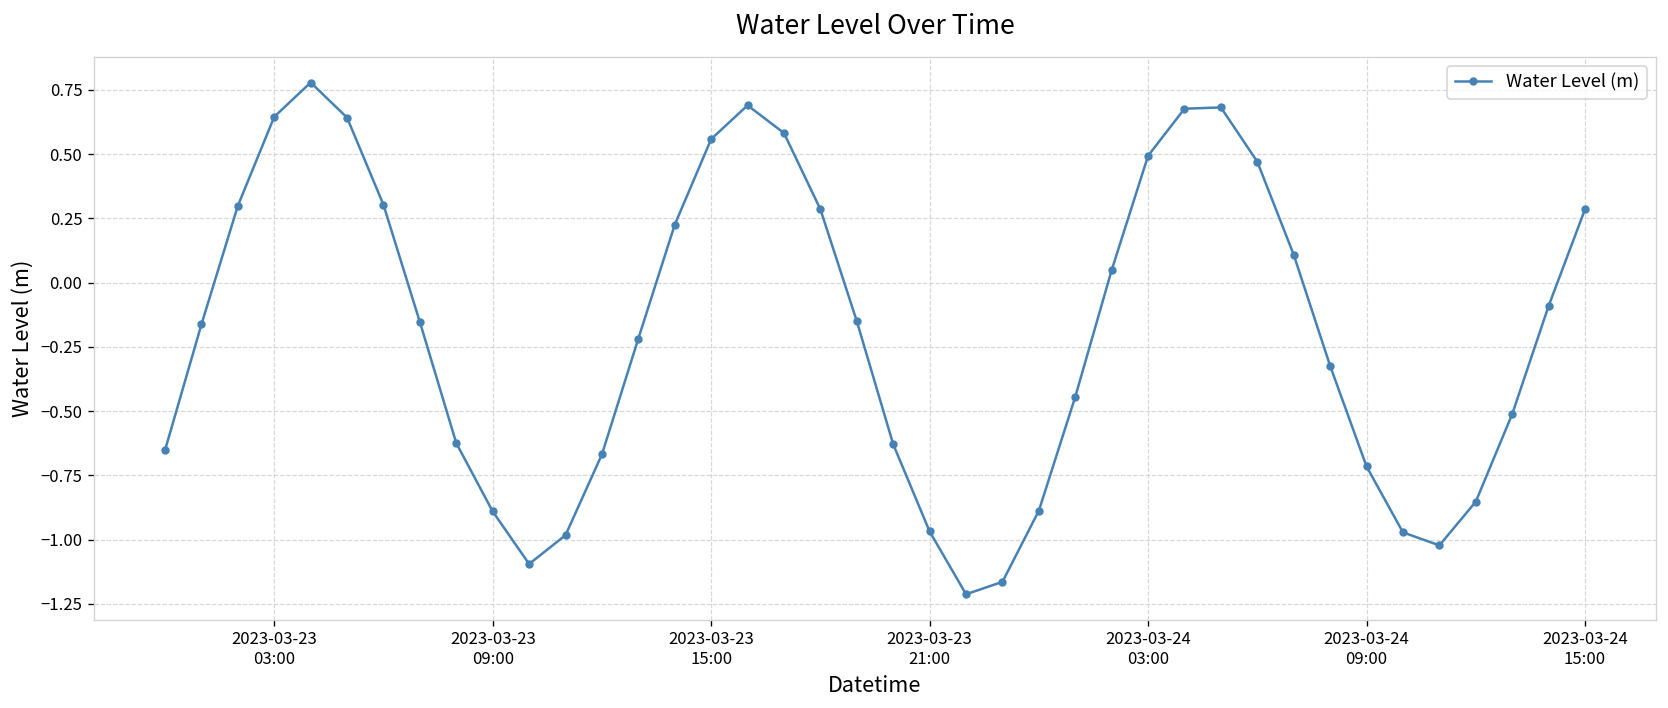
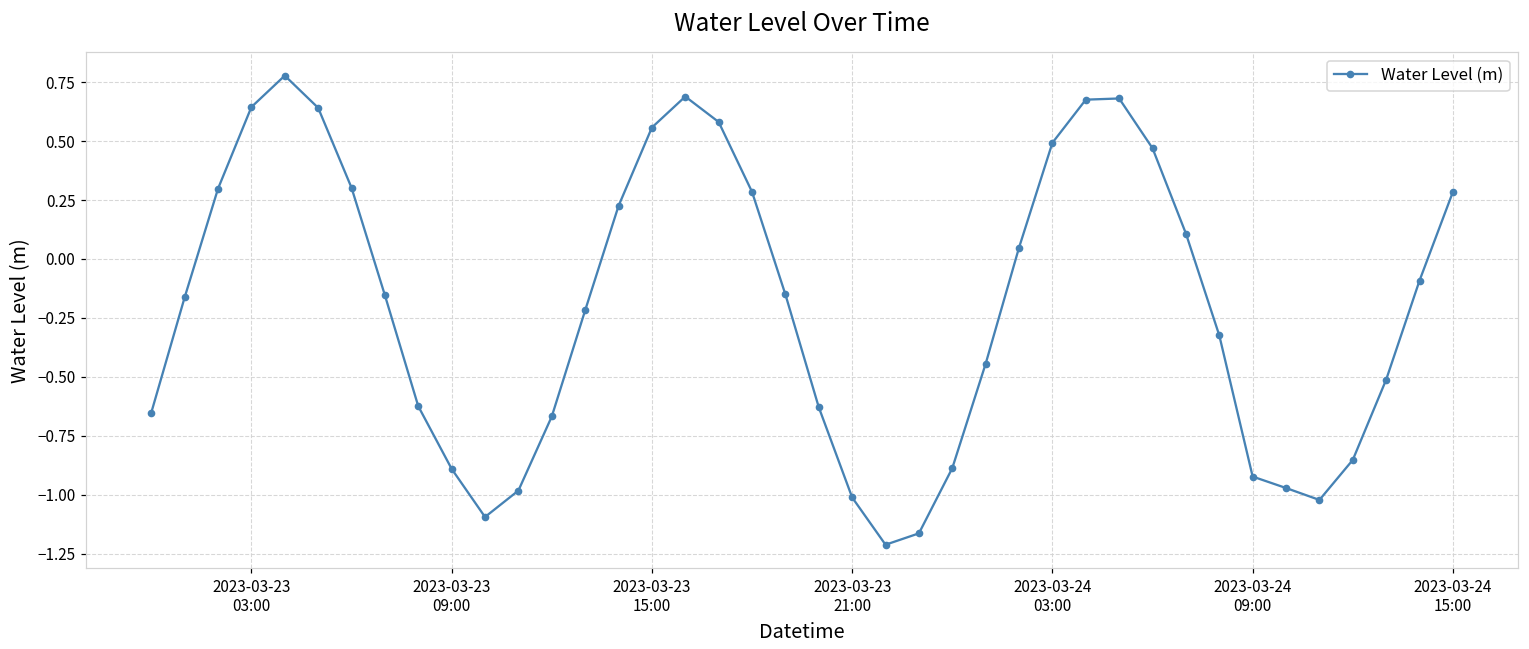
2023-03-23 21:00: -0.97 -> -1.01
2023-03-24 09:00: -0.72 -> -0.92
